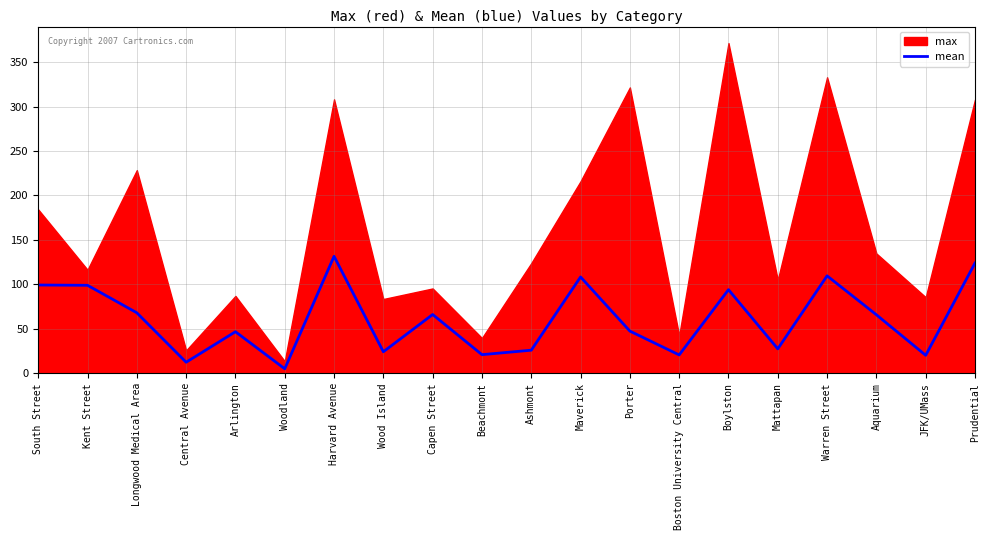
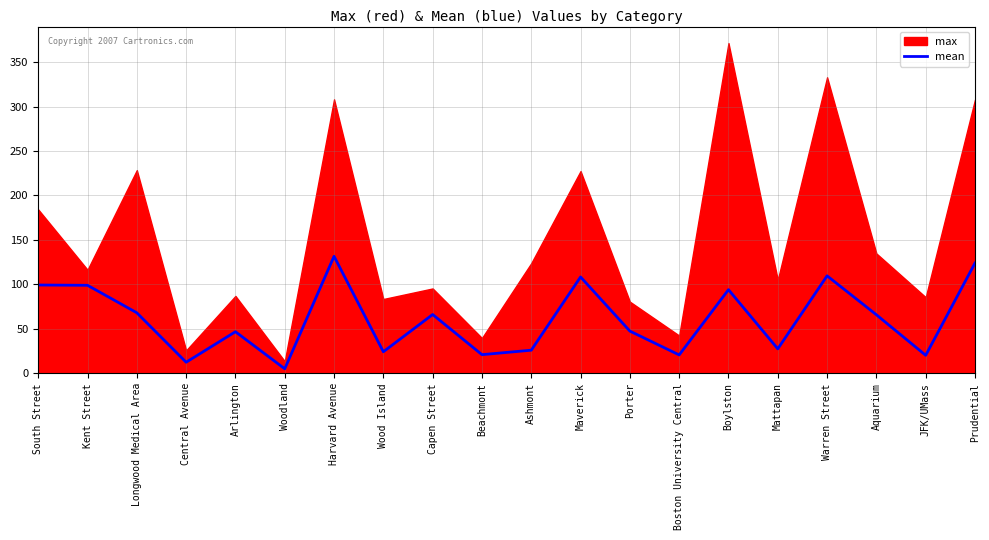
max, Maverick: 220 -> 230
max, Porter: 320 -> 80
